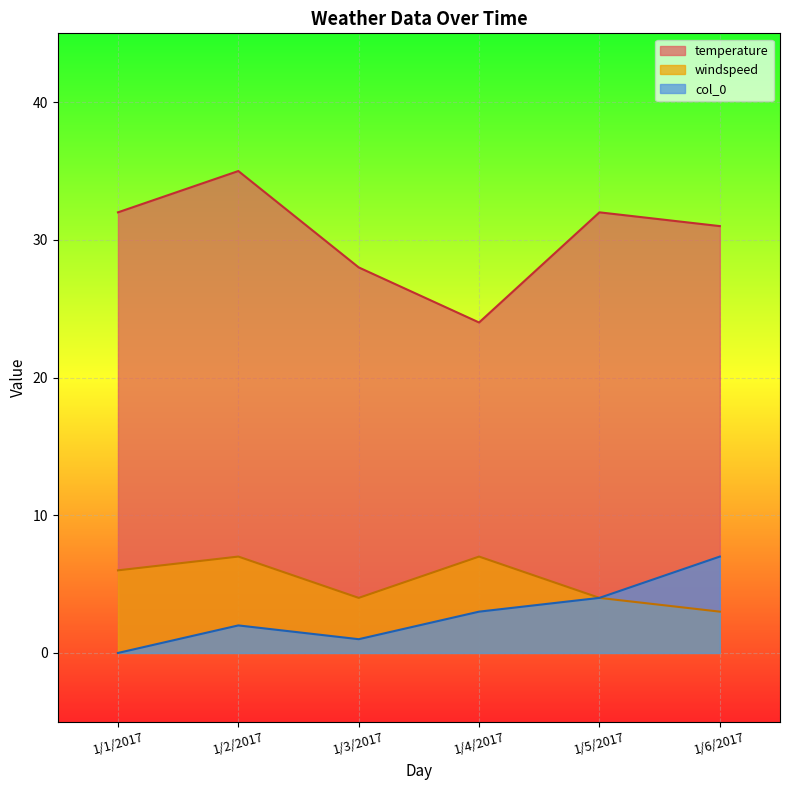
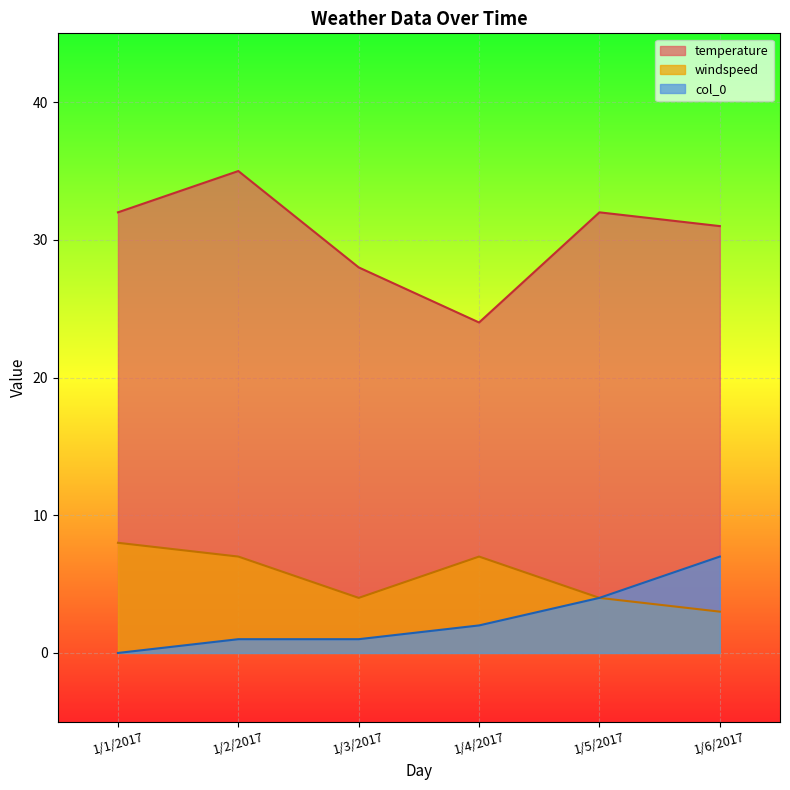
windspeed, 1/1/2017: 6 -> 8
col_0, 1/2/2017: 2 -> 1
col_0, 1/4/2017: 3 -> 2
